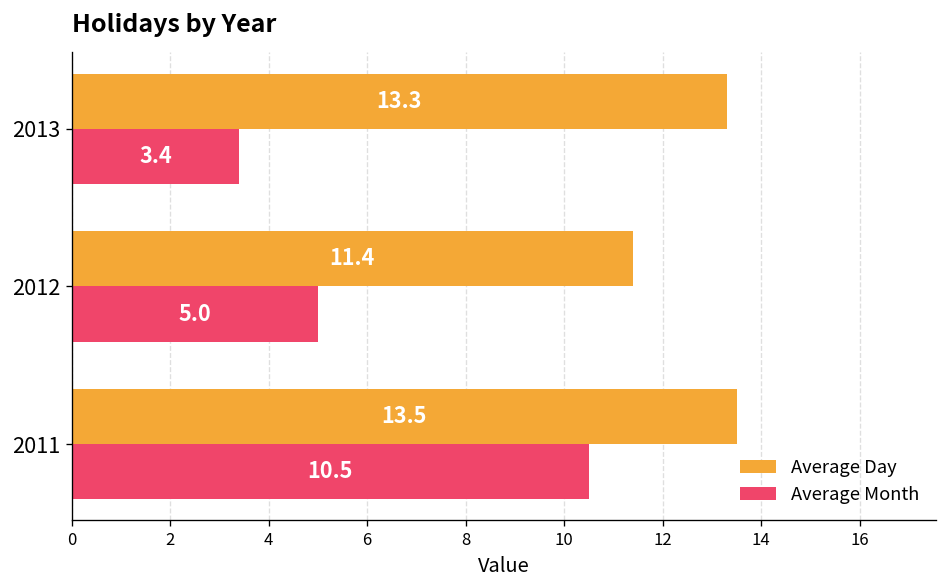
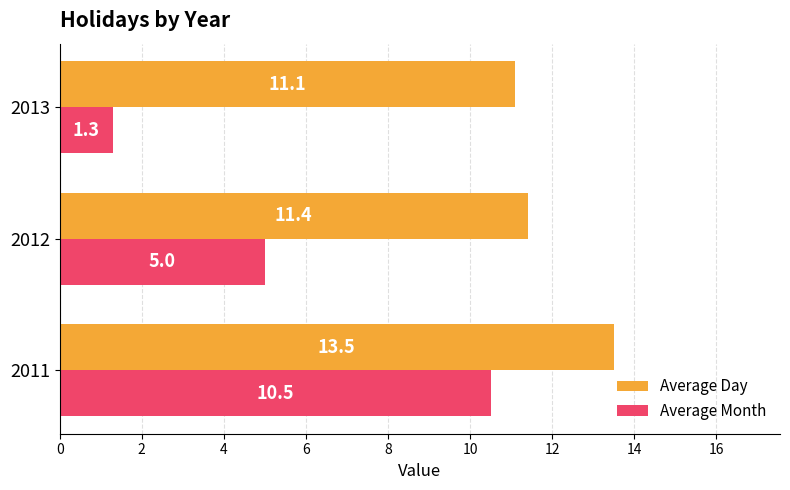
Average Day, 2013: 13.3 -> 11.1
Average Month, 2013: 3.4 -> 1.3
